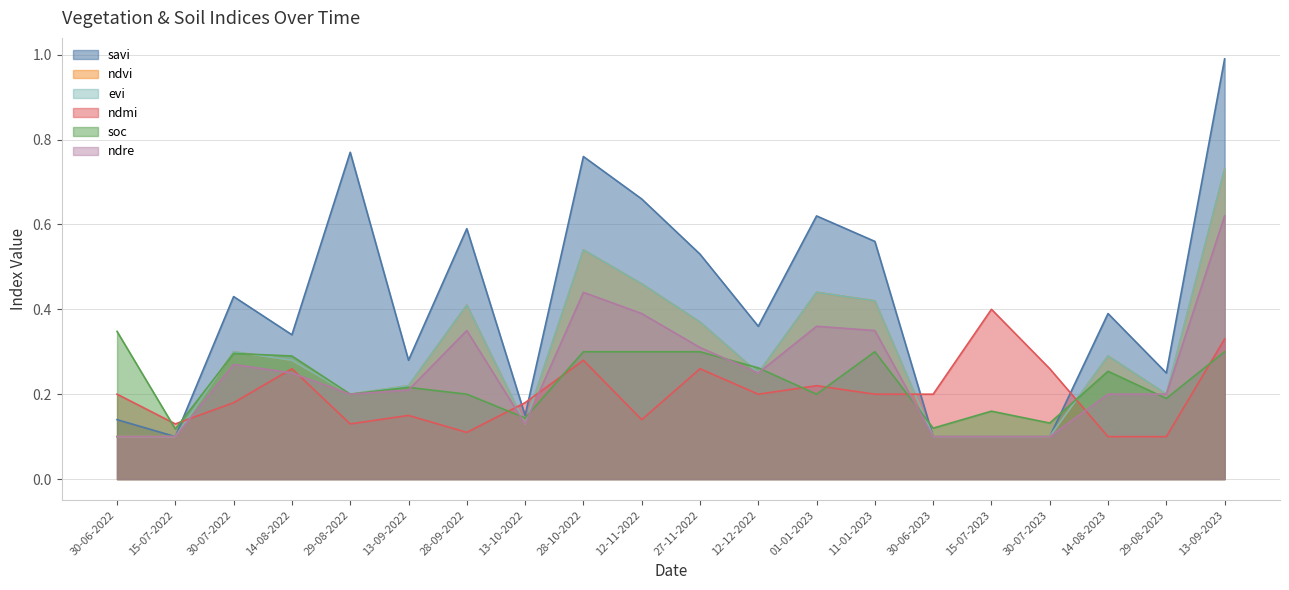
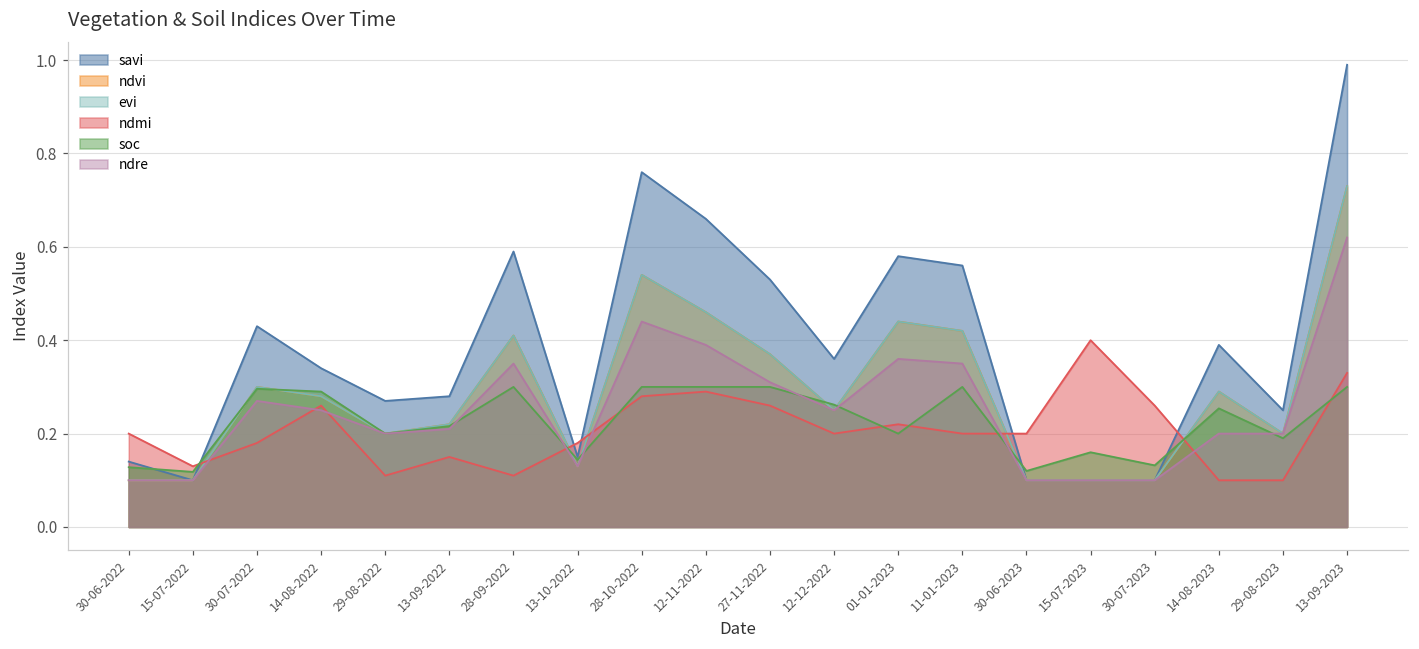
soc, 30-06-2022: 0.35 -> 0.13
savi, 29-08-2022: 0.77 -> 0.27
ndmi, 29-08-2022: 0.13 -> 0.11
soc, 28-09-2022: 0.2 -> 0.3
ndmi, 12-11-2022: 0.14 -> 0.29
savi, 01-01-2023: 0.62 -> 0.58
